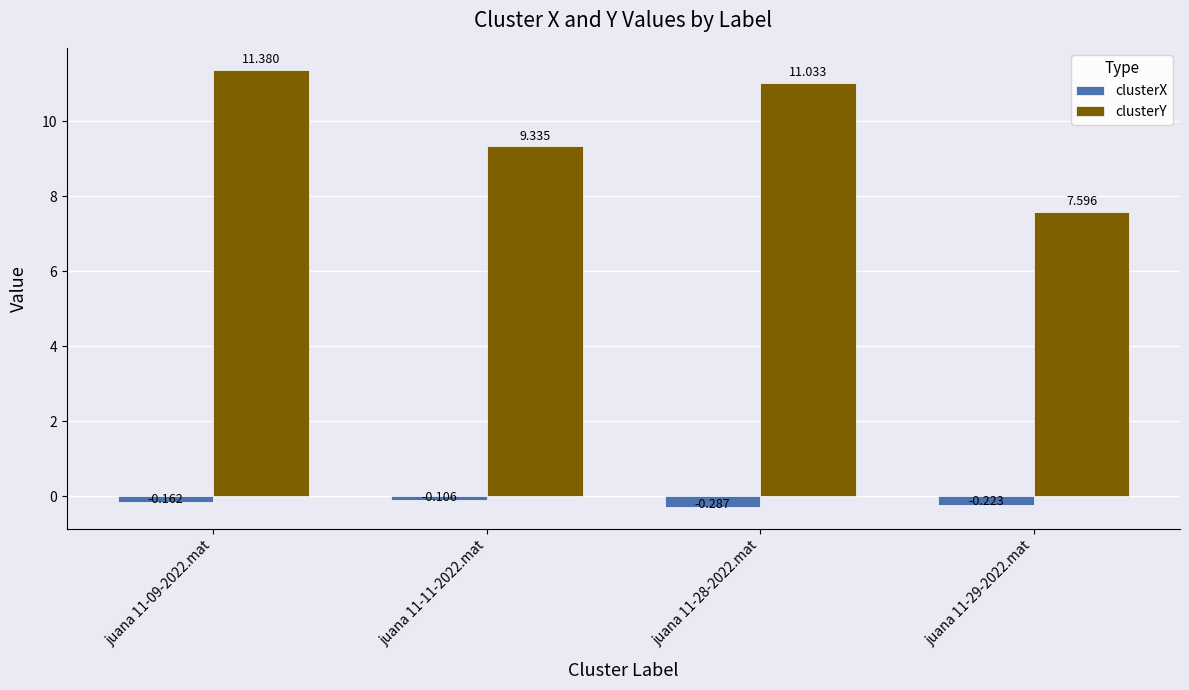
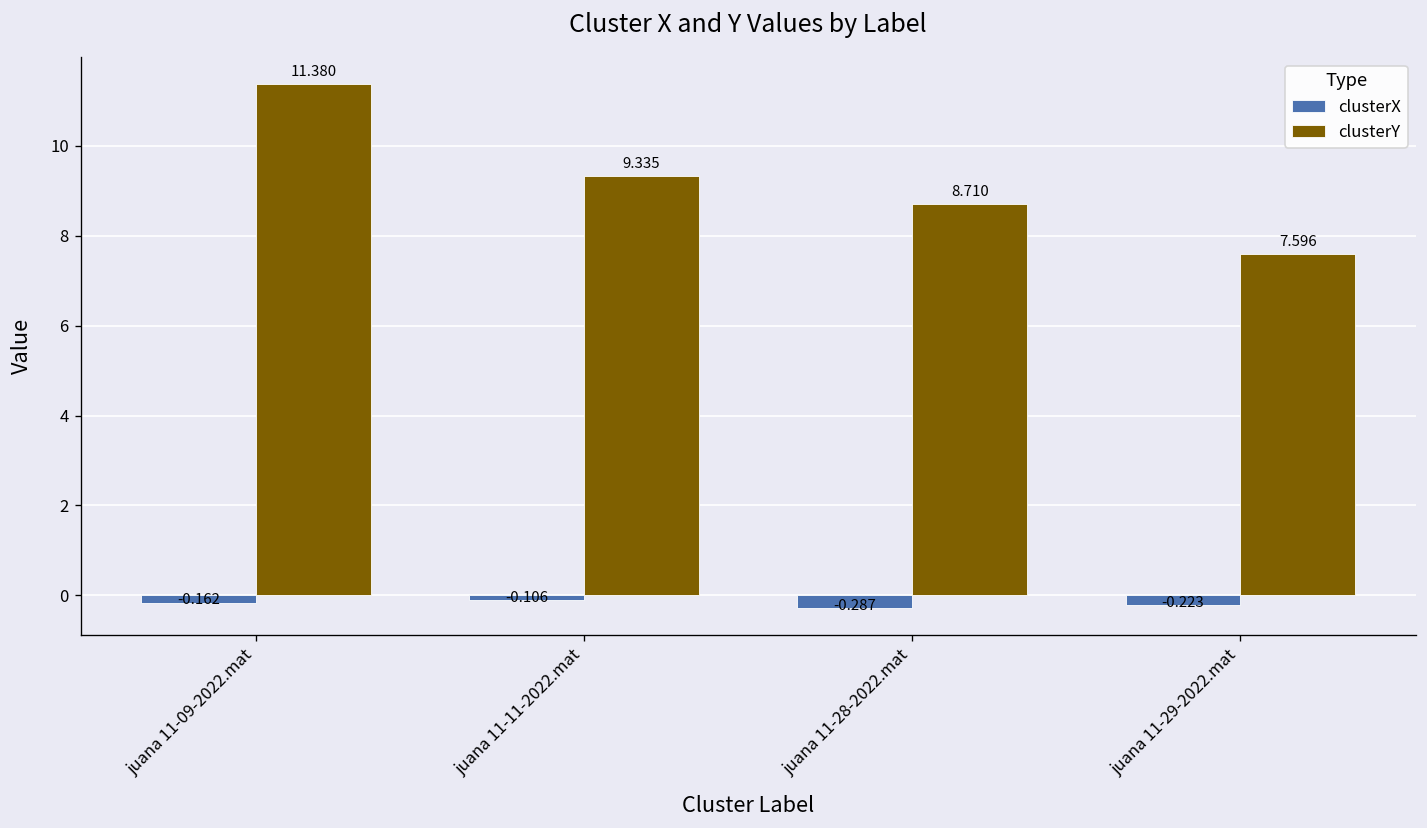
clusterY, juana 11-28-2022.mat: 11.033 -> 8.710
